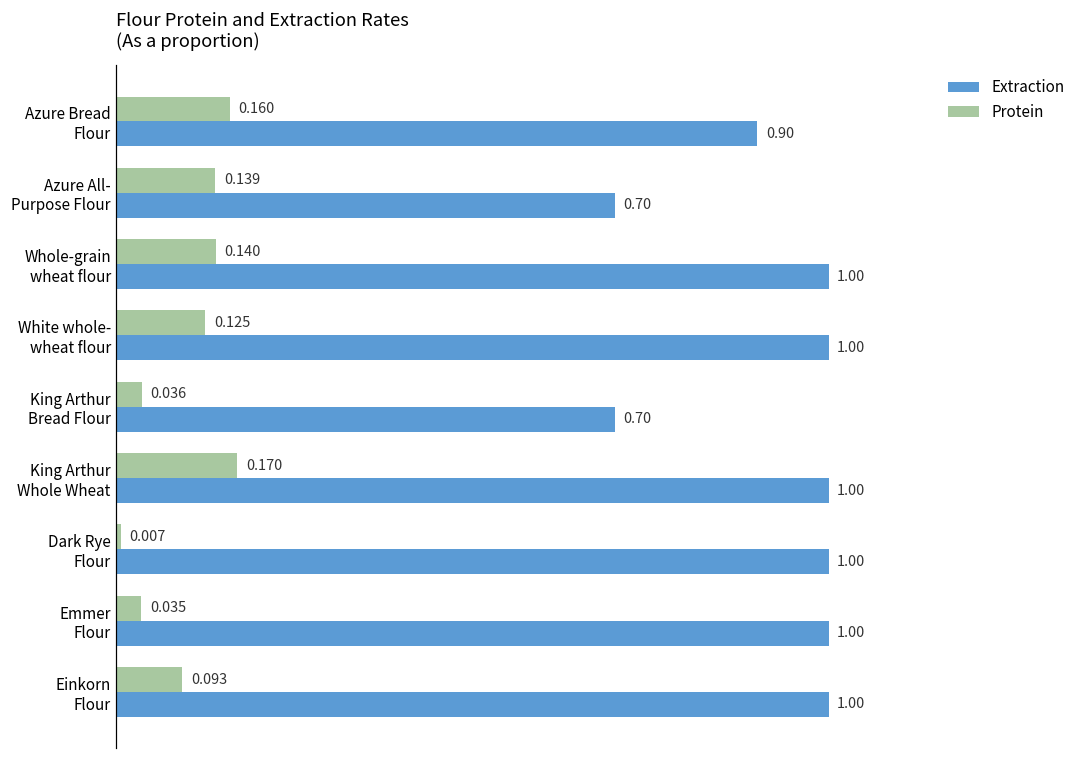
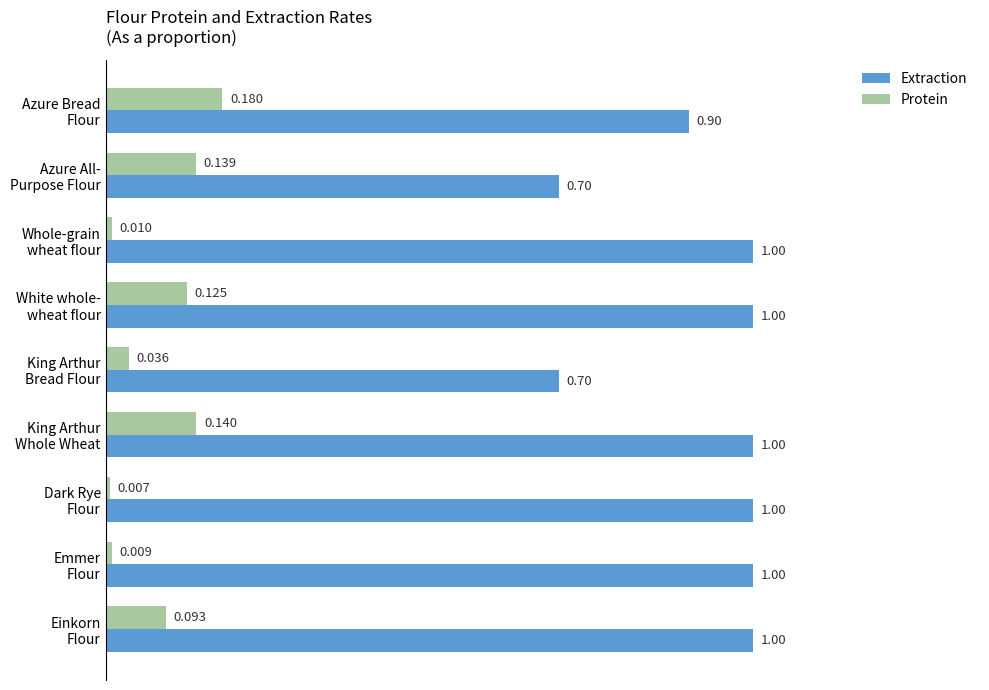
Protein, Azure Bread Flour: 0.160 -> 0.180
Protein, Whole-grain wheat flour: 0.140 -> 0.010
Protein, King Arthur Whole Wheat: 0.170 -> 0.140
Protein, Emmer Flour: 0.035 -> 0.009
